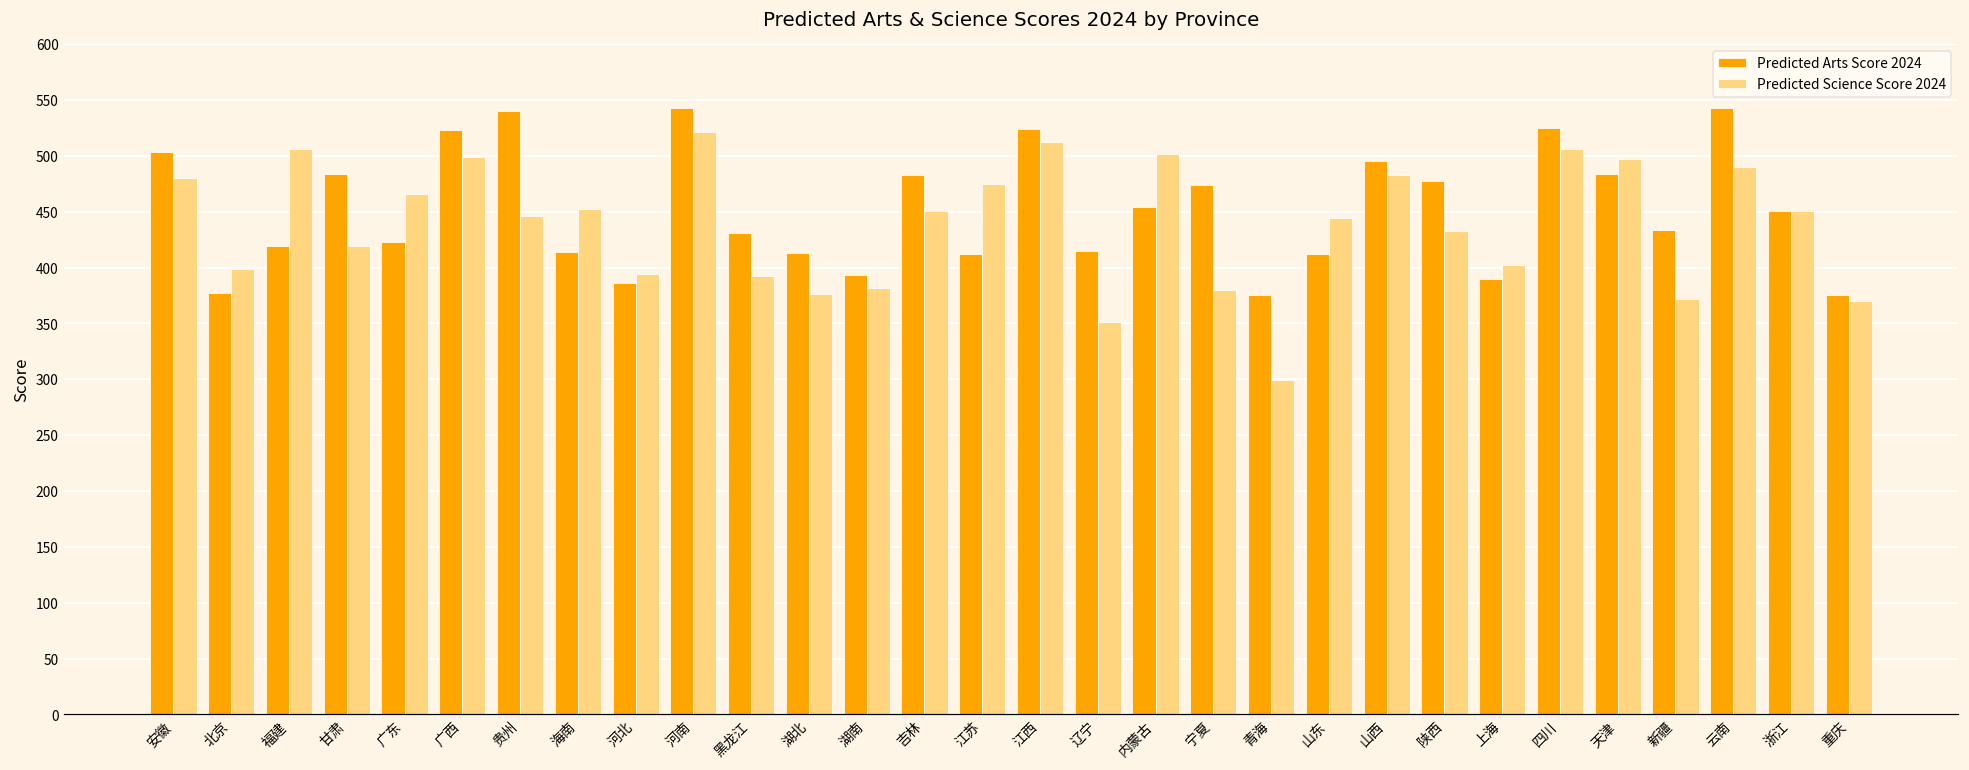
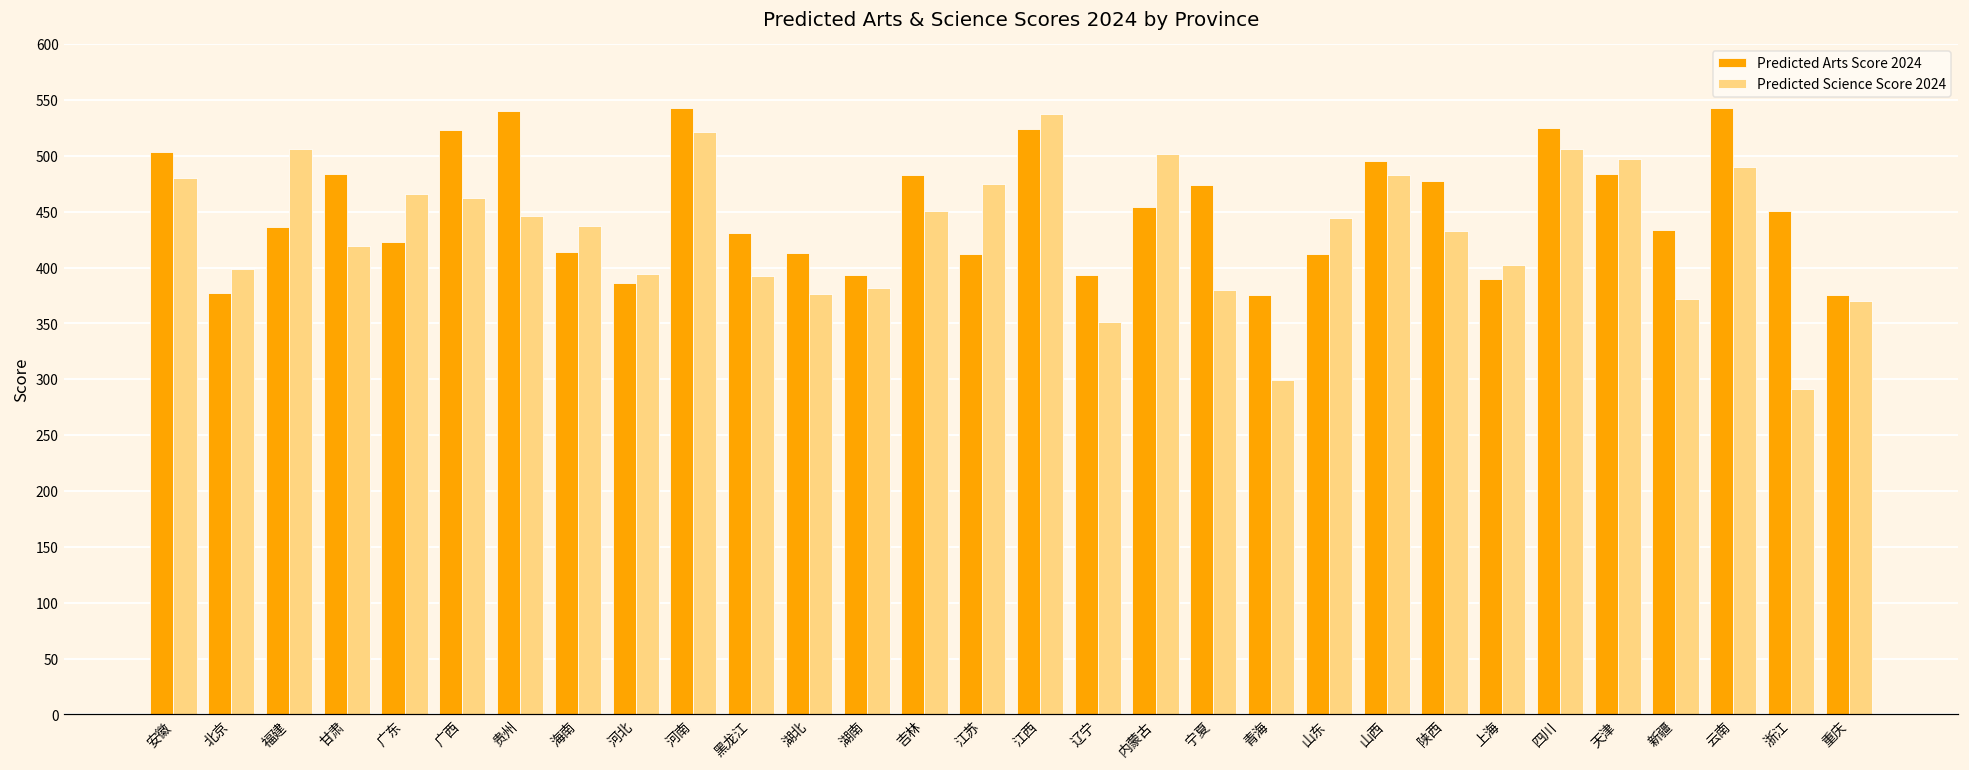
Predicted Arts Score 2024, 福建: 419 -> 436
Predicted Science Score 2024, 广西: 499 -> 462
Predicted Science Score 2024, 海南: 452 -> 437
Predicted Science Score 2024, 江西: 512 -> 537
Predicted Arts Score 2024, 辽宁: 415 -> 393
Predicted Science Score 2024, 浙江: 451 -> 291
